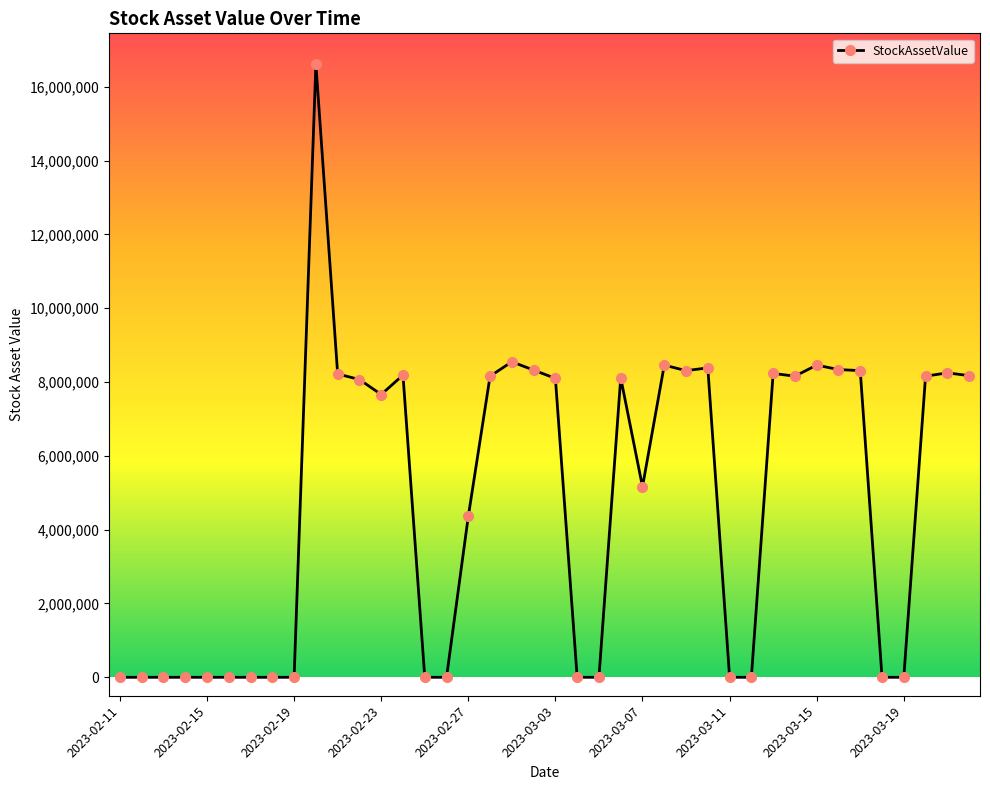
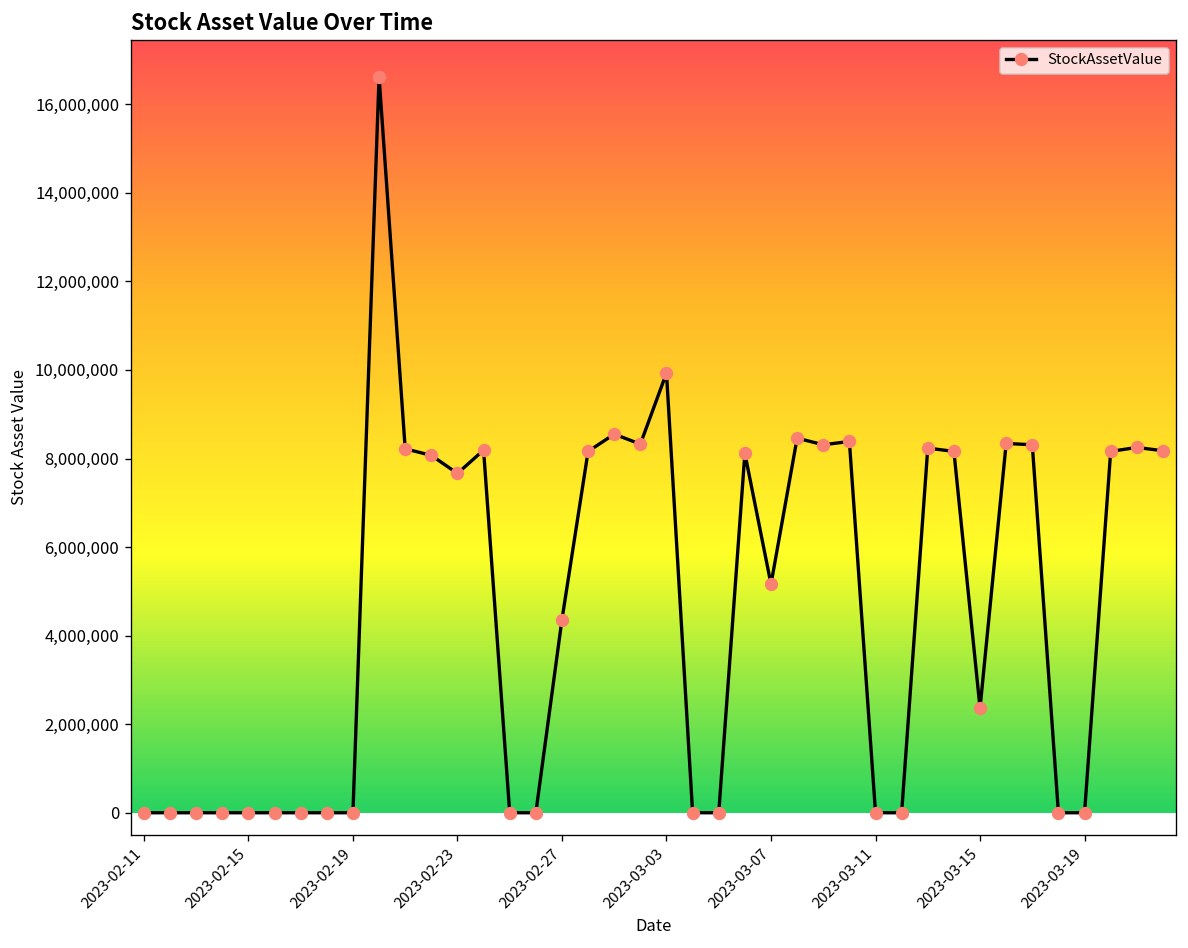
2023-03-03: 8,100,000 -> 9,900,000
2023-03-15: 8,500,000 -> 2,400,000
